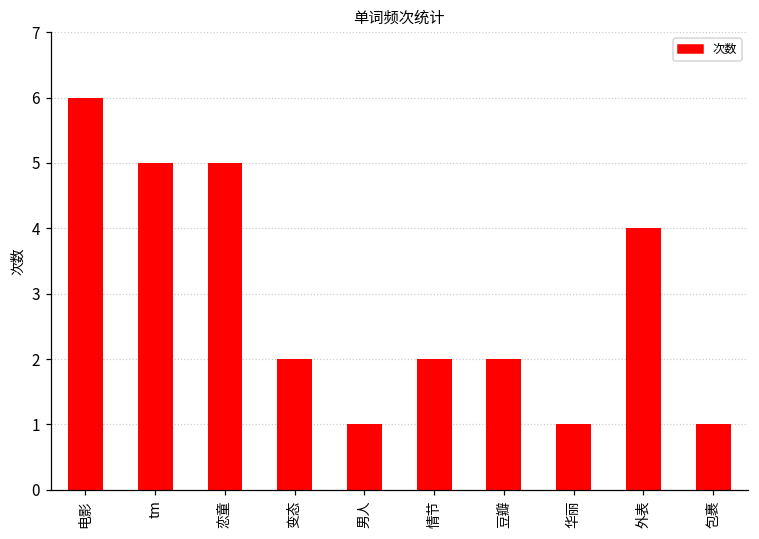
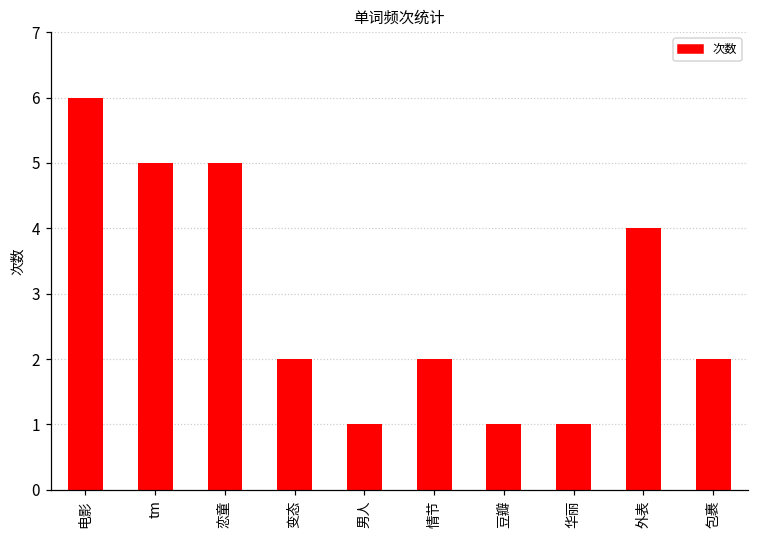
豆瓣: 2 -> 1
包裹: 1 -> 2
